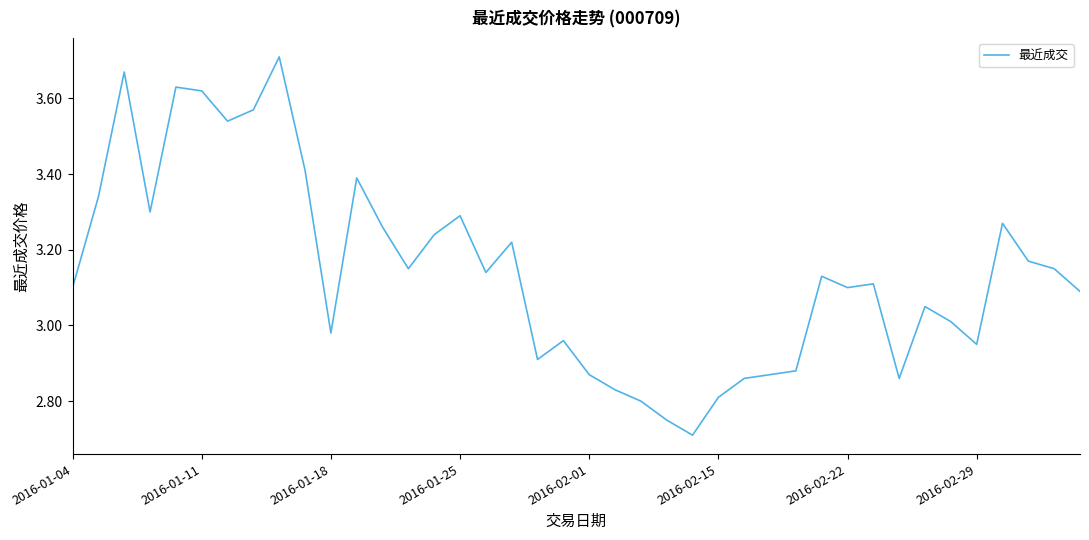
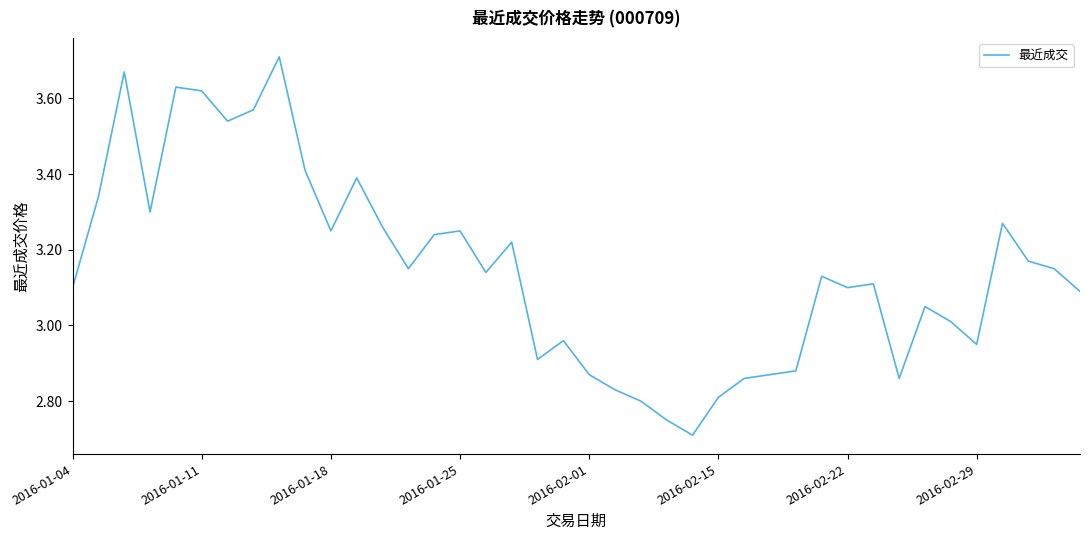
2016-01-18: 2.98 -> 3.25
2016-01-25: 3.29 -> 3.25
